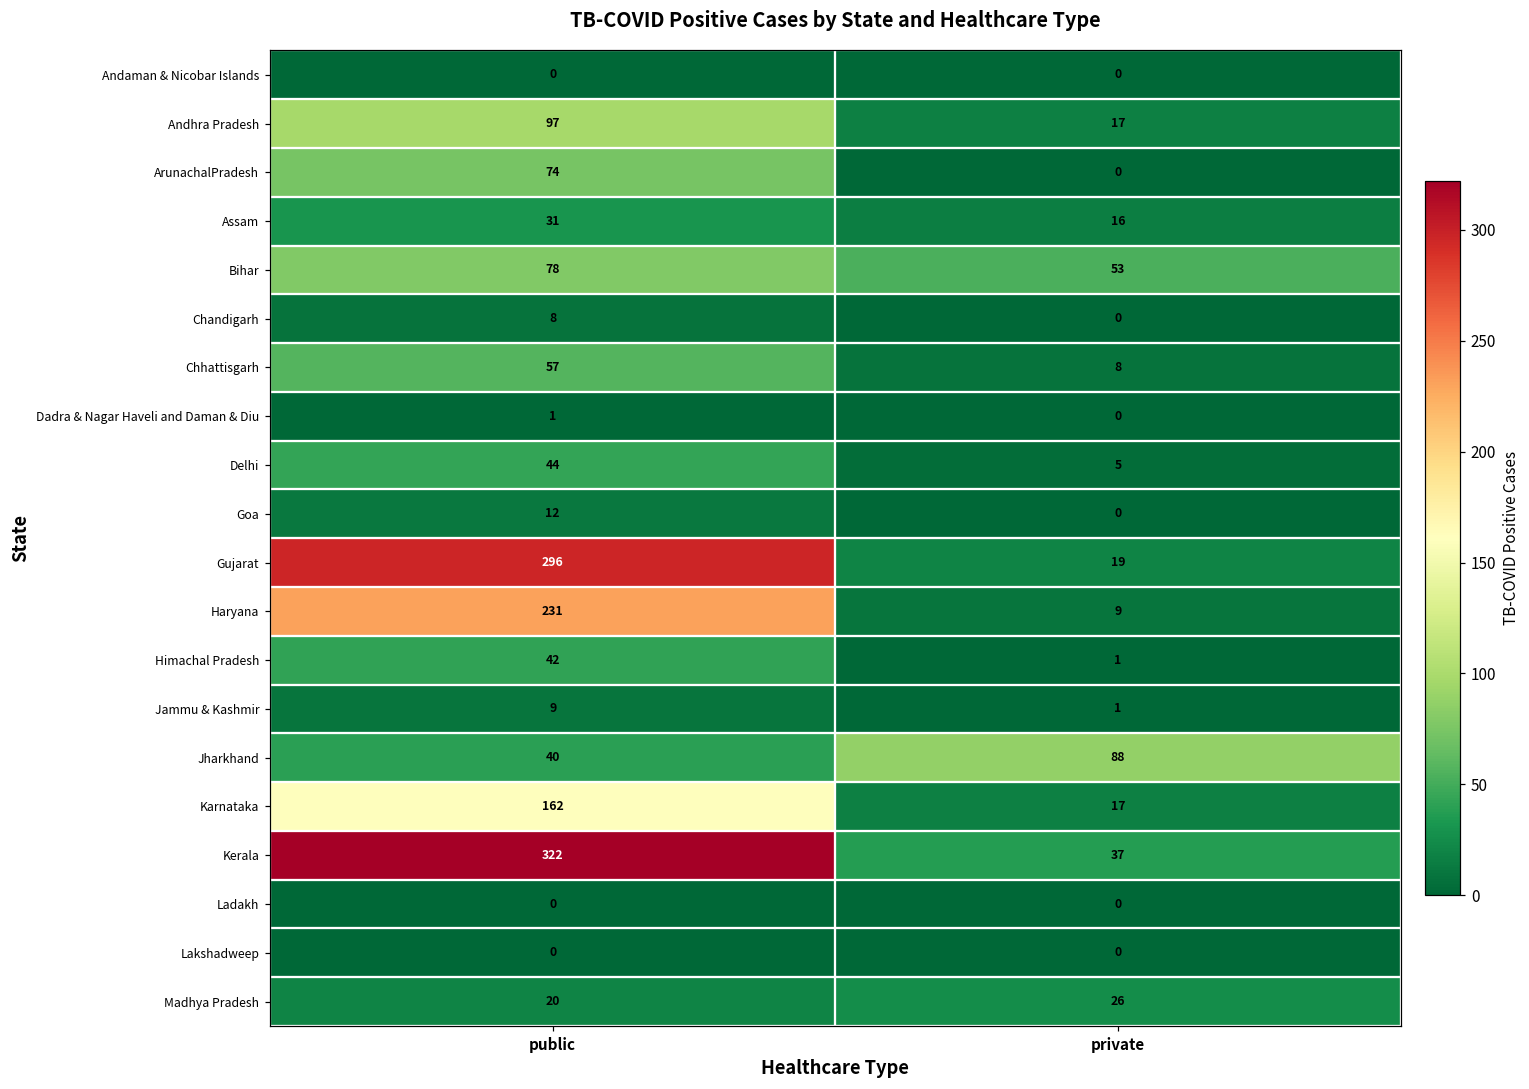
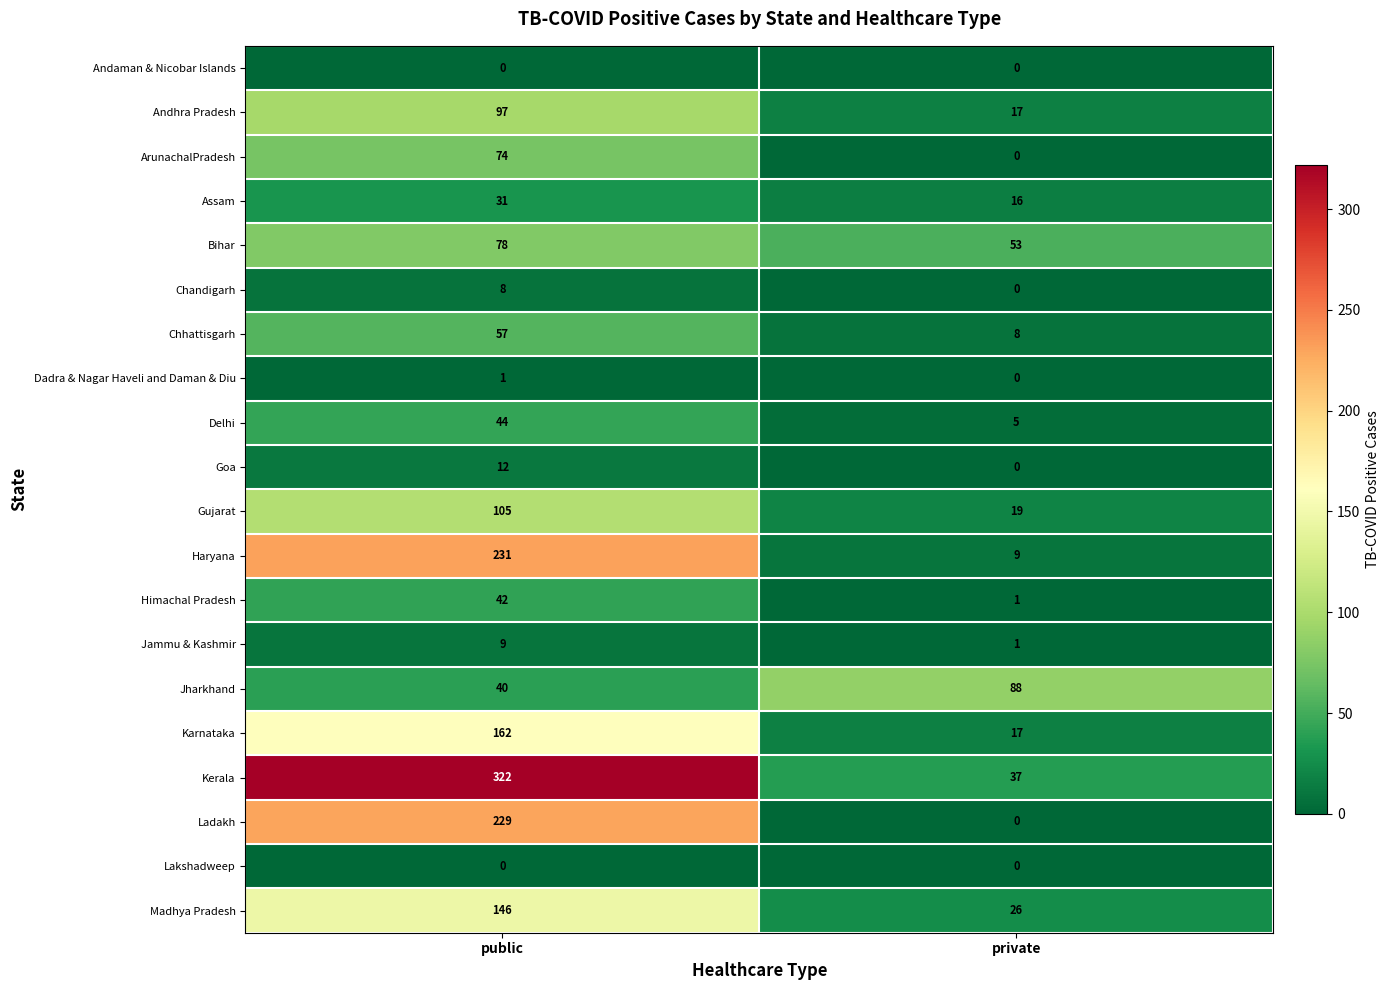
Gujarat, public: 296 -> 105
Ladakh, public: 0 -> 229
Madhya Pradesh, public: 20 -> 146
